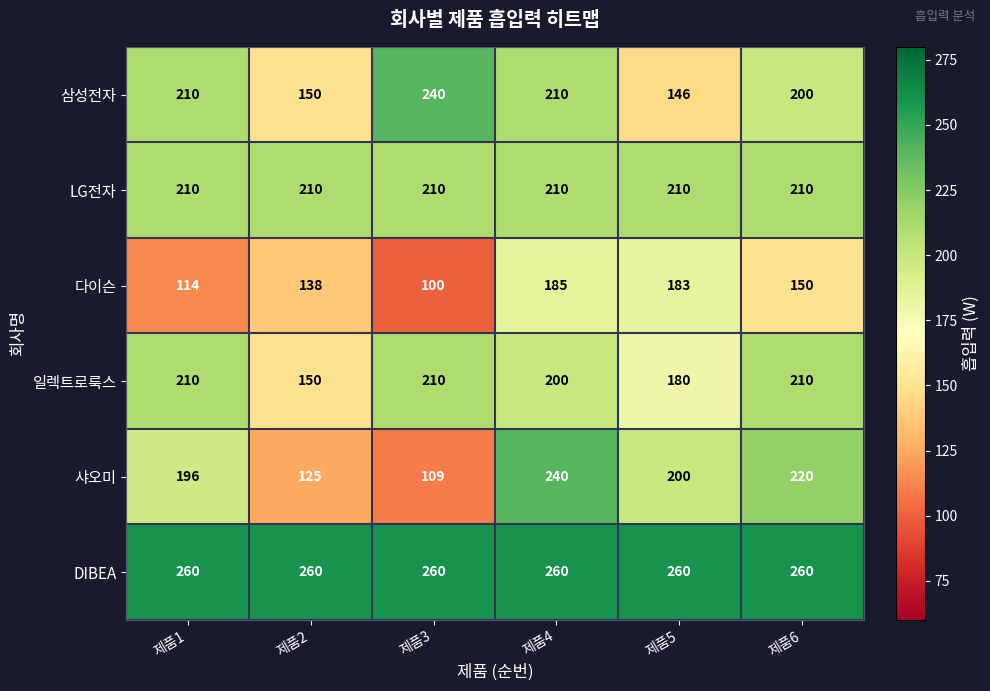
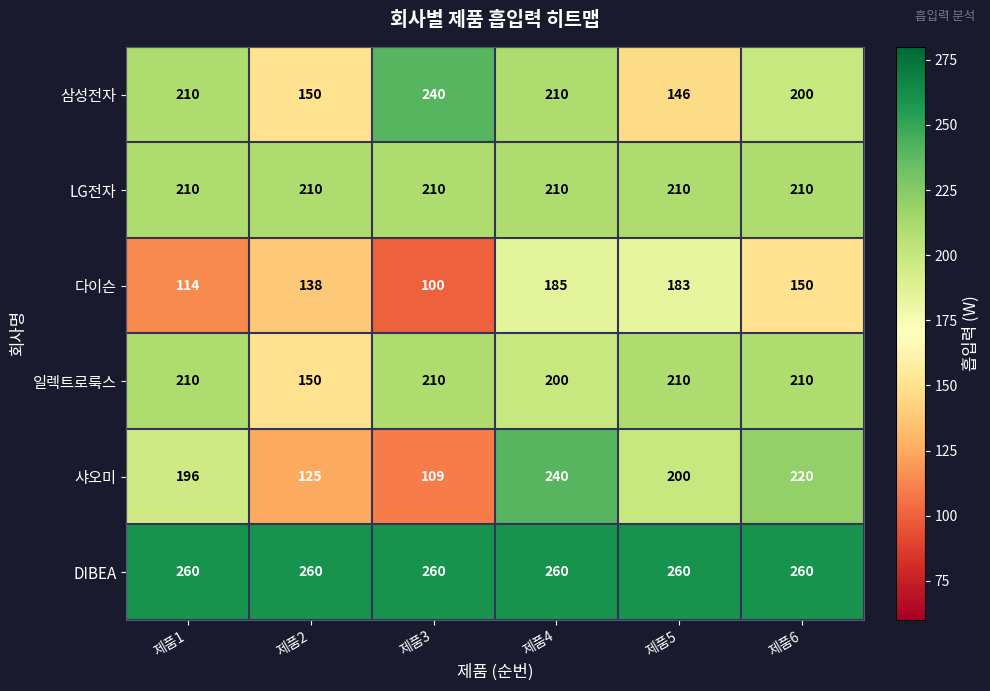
일렉트로룩스, 제품5: 180 -> 210
